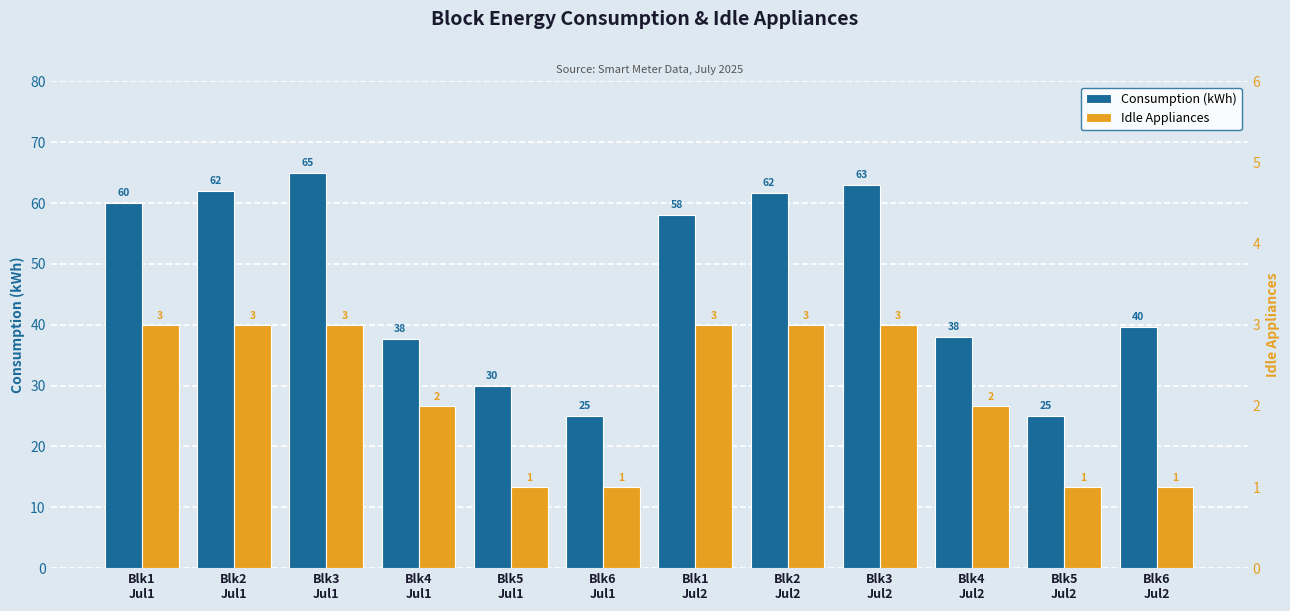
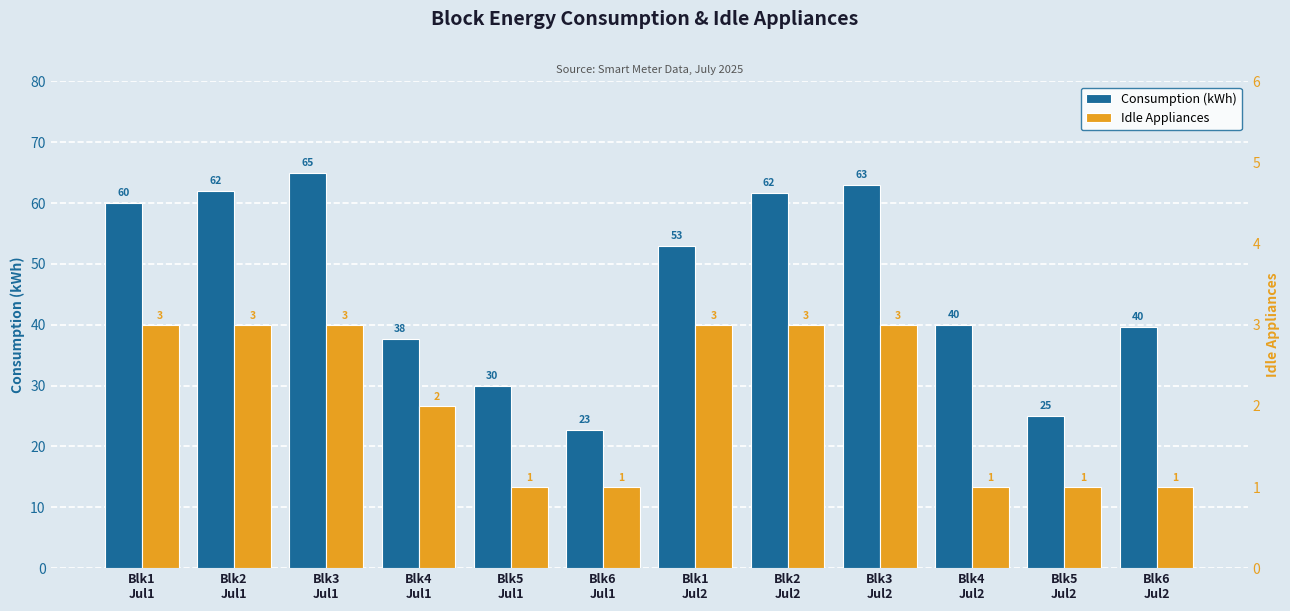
Consumption (kWh), Blk6 Jul1: 25 -> 23
Consumption (kWh), Blk1 Jul2: 58 -> 53
Consumption (kWh), Blk4 Jul2: 38 -> 40
Idle Appliances, Blk4 Jul2: 2 -> 1
